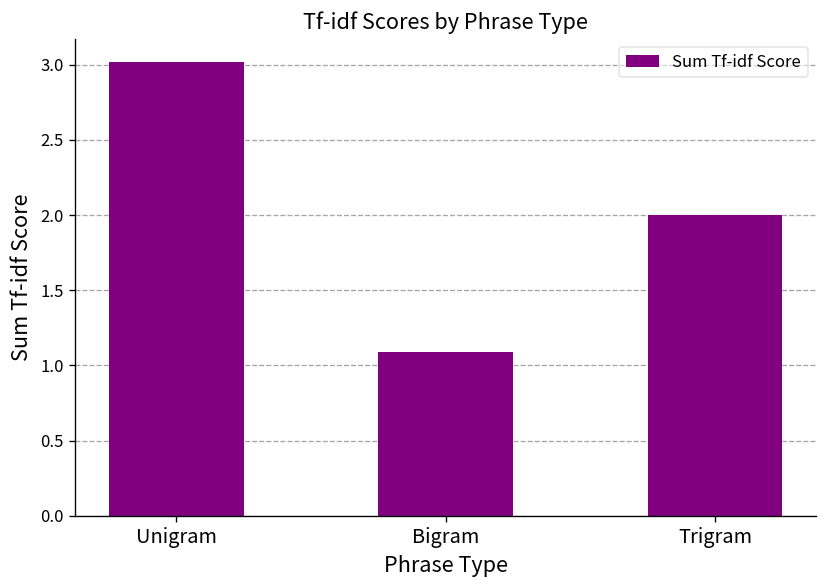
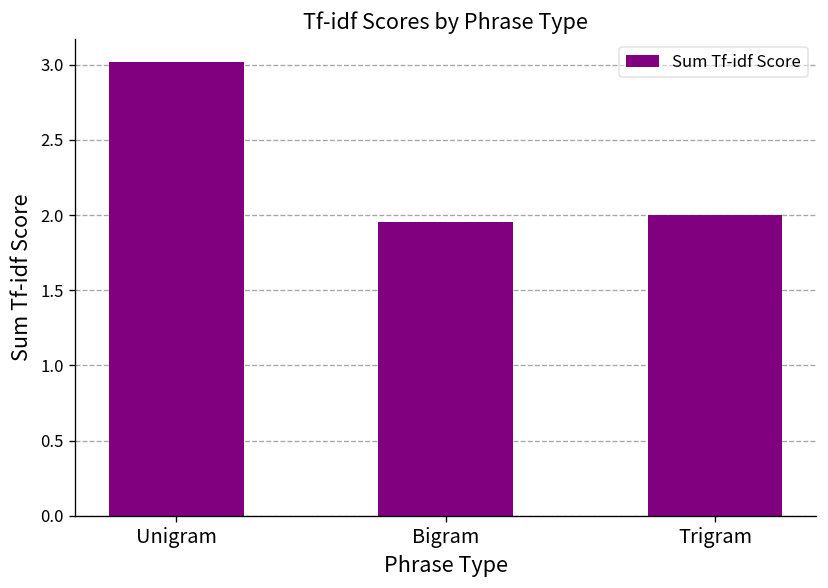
Bigram: 1.09 -> 1.96
